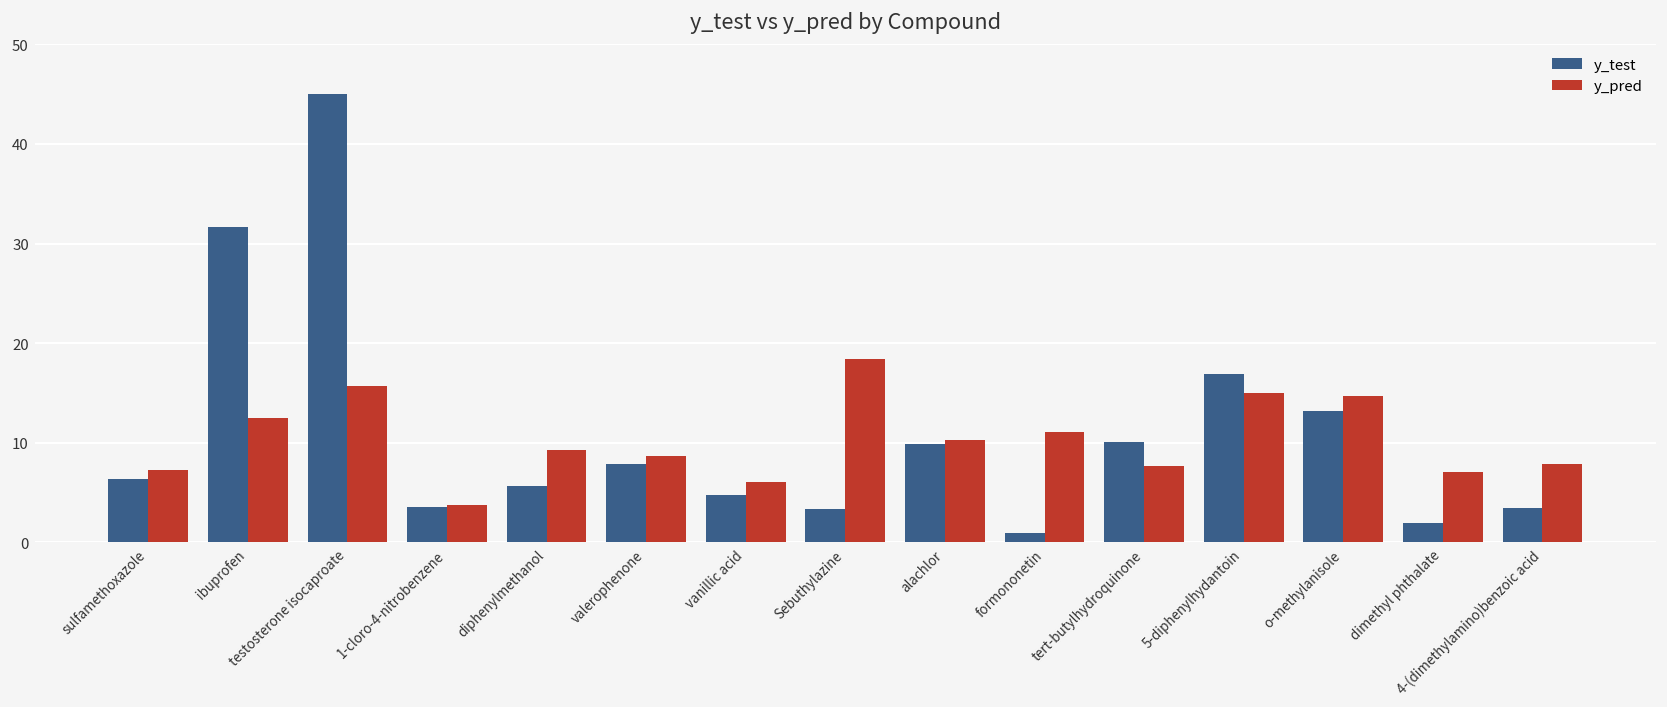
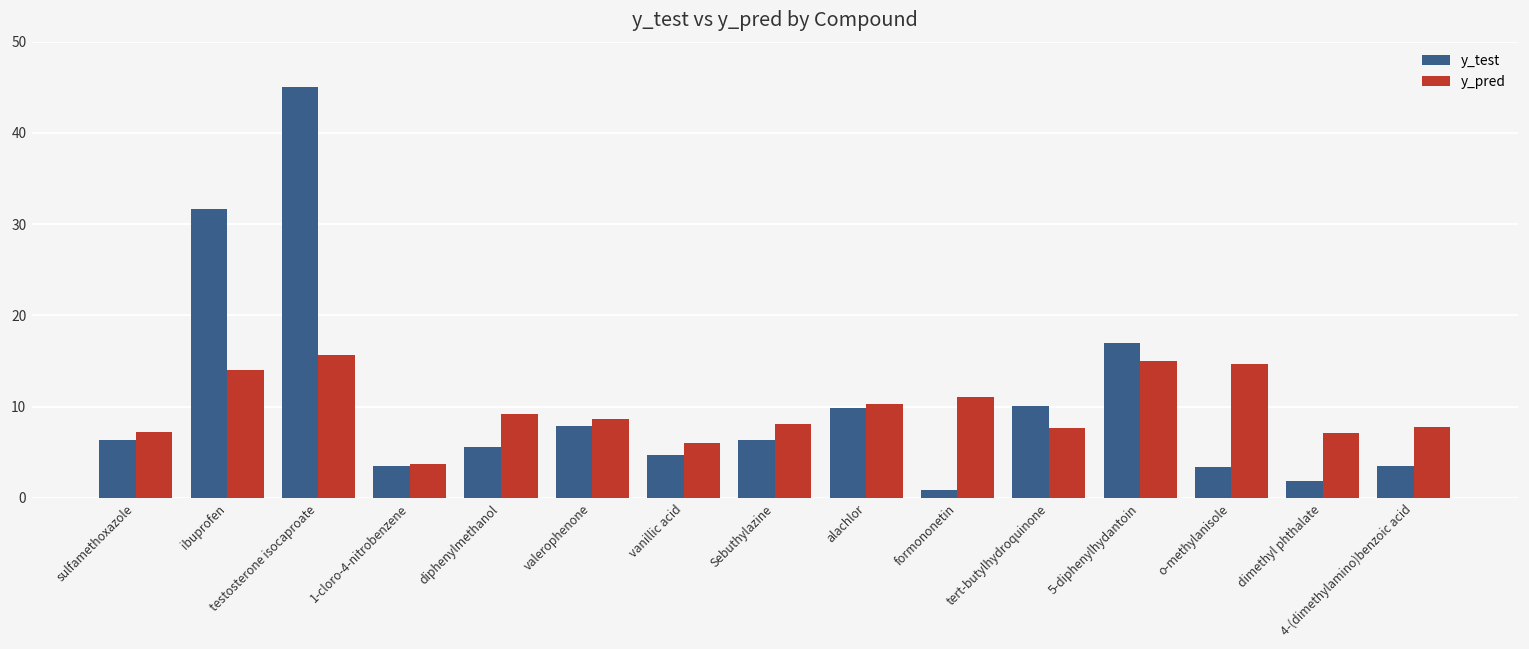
y_pred, ibuprofen: 12 -> 14
y_test, Sebuthylazine: 3 -> 6
y_pred, Sebuthylazine: 18 -> 8
y_test, o-methylanisole: 13 -> 3
